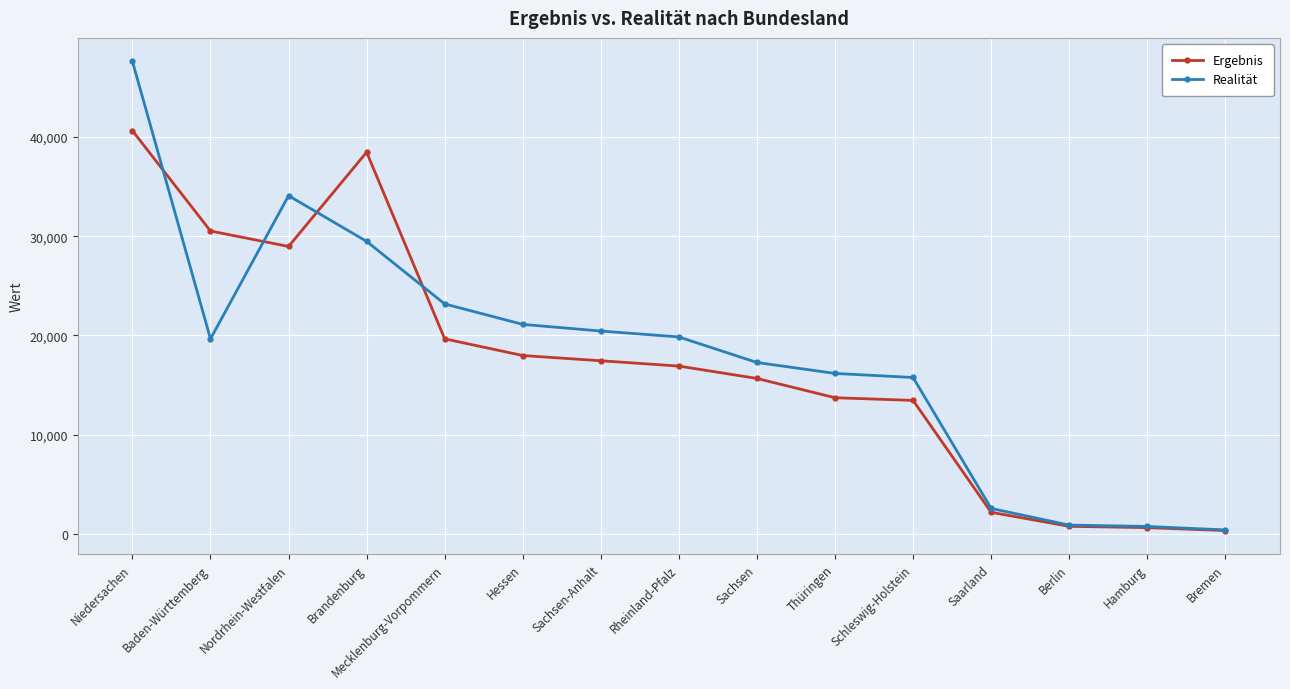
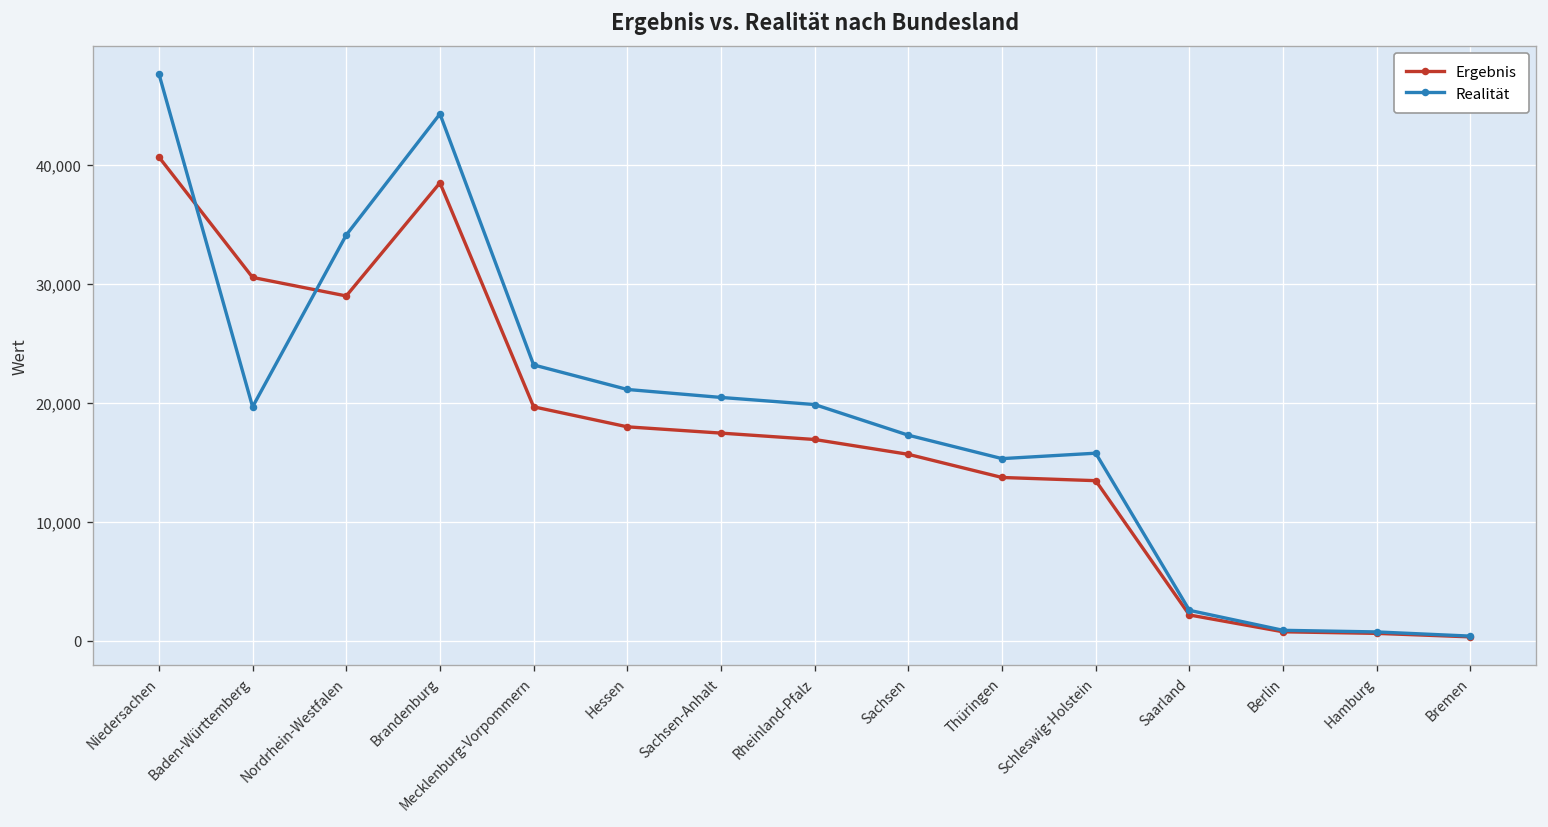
Realität, Brandenburg: 29,000 -> 44,000
Realität, Thüringen: 16,000 -> 15,000
